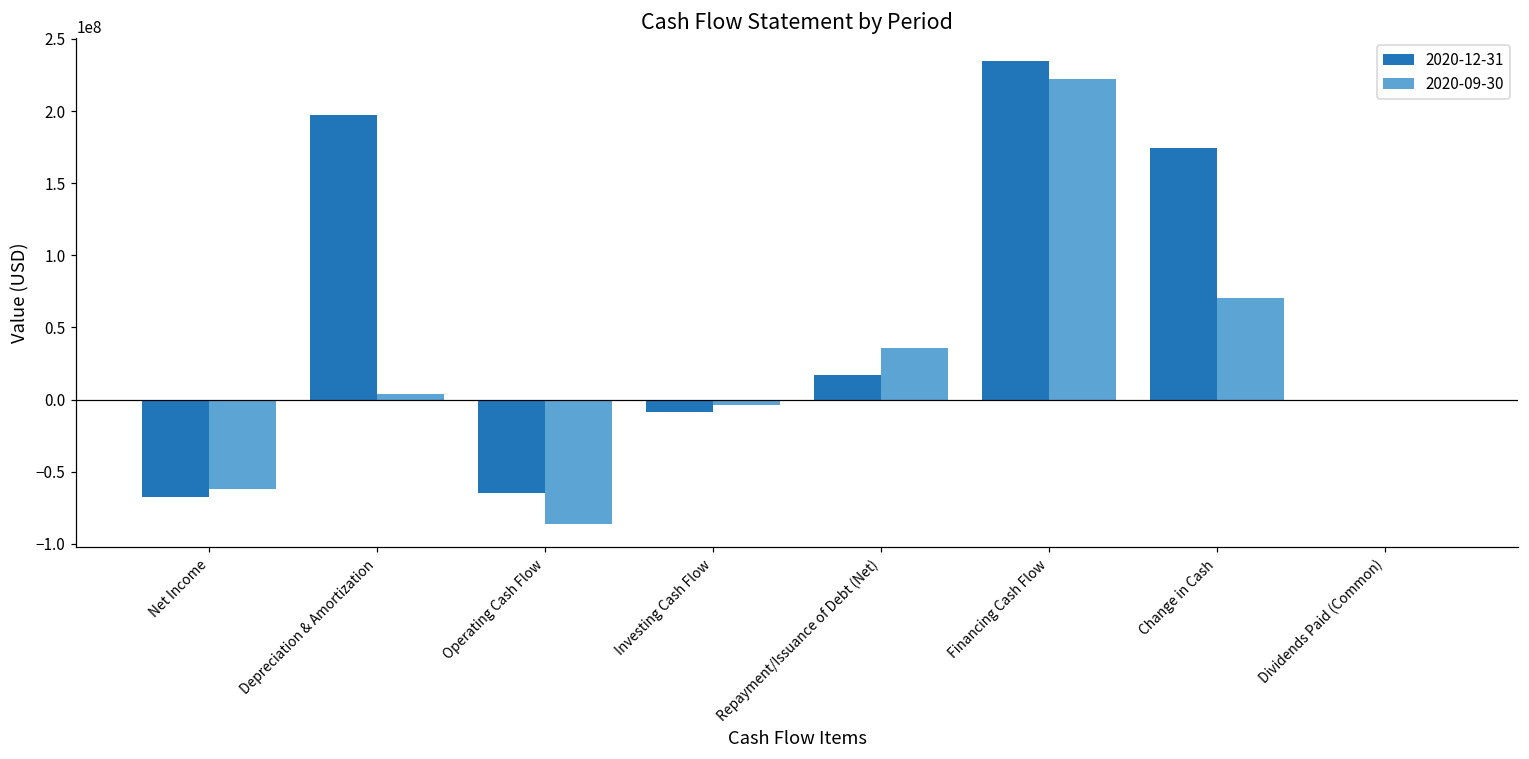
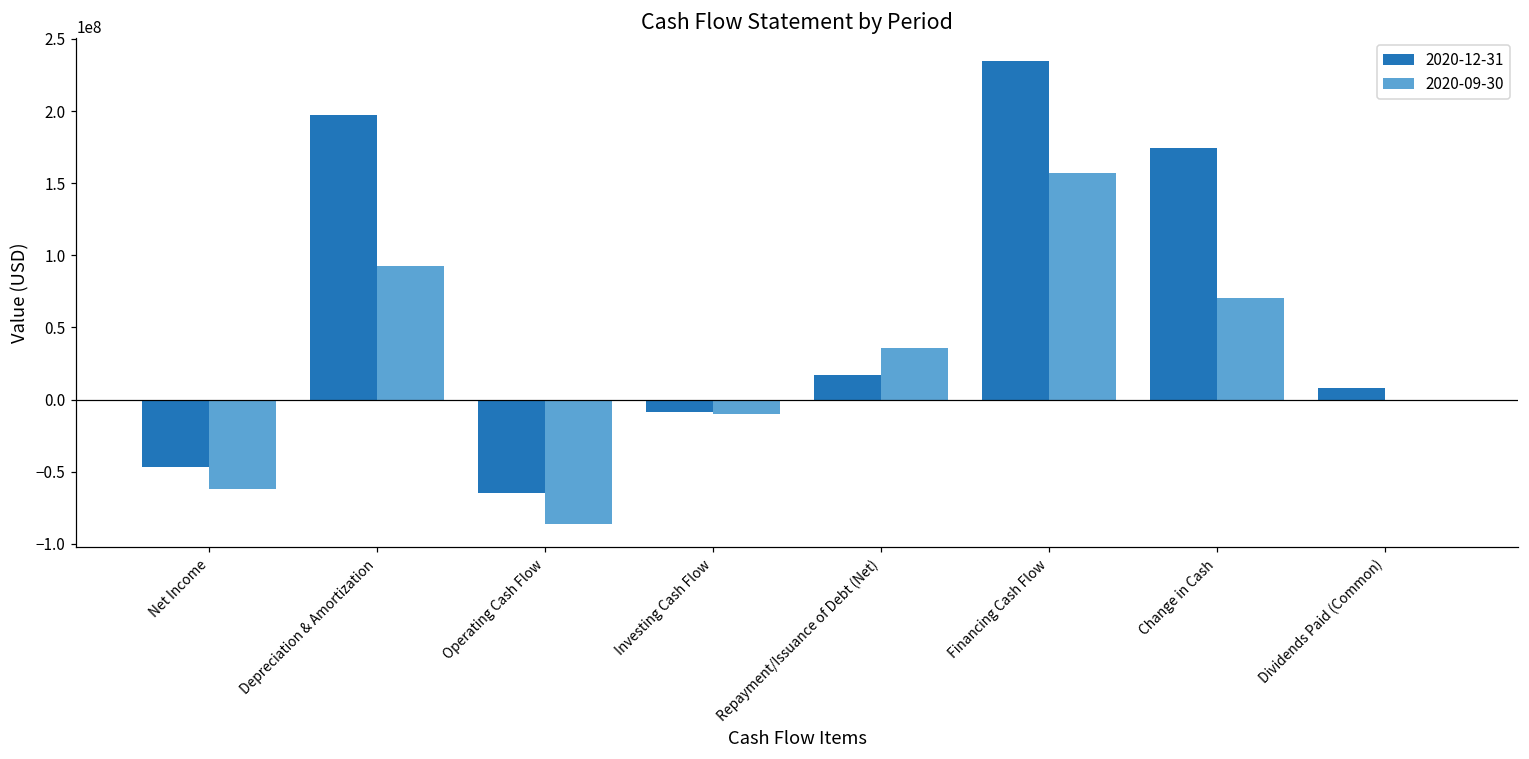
2020-12-31, Net Income: -68000000 -> -47000000
2020-09-30, Depreciation & Amortization: 4000000 -> 93000000
2020-09-30, Investing Cash Flow: -3000000 -> -10000000
2020-09-30, Financing Cash Flow: 222000000 -> 157000000
2020-12-31, Dividends Paid (Common): 0 -> 8000000
